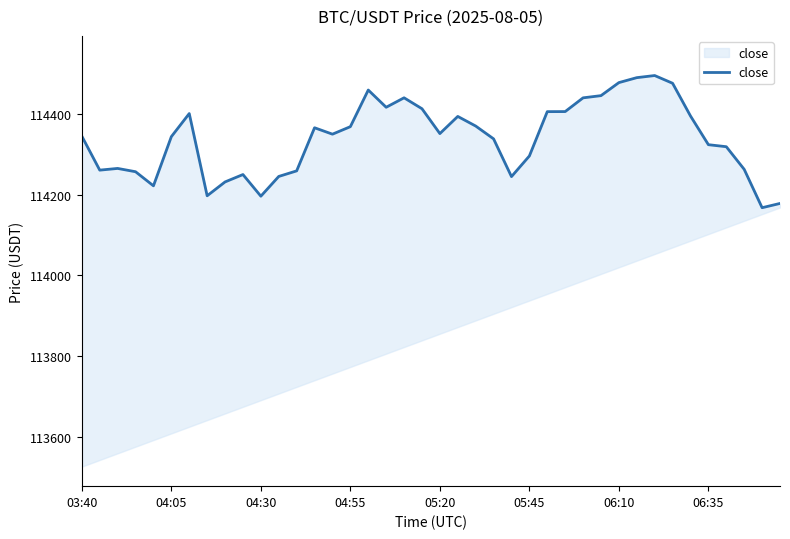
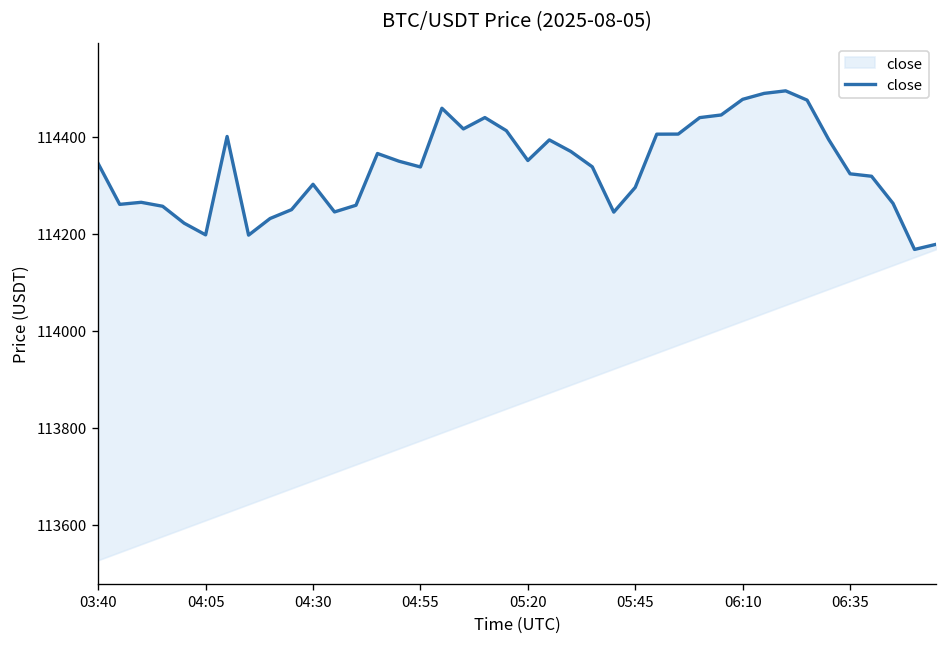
04:05: 114340 -> 114200
04:30: 114200 -> 114300
04:55: 114370 -> 114340
